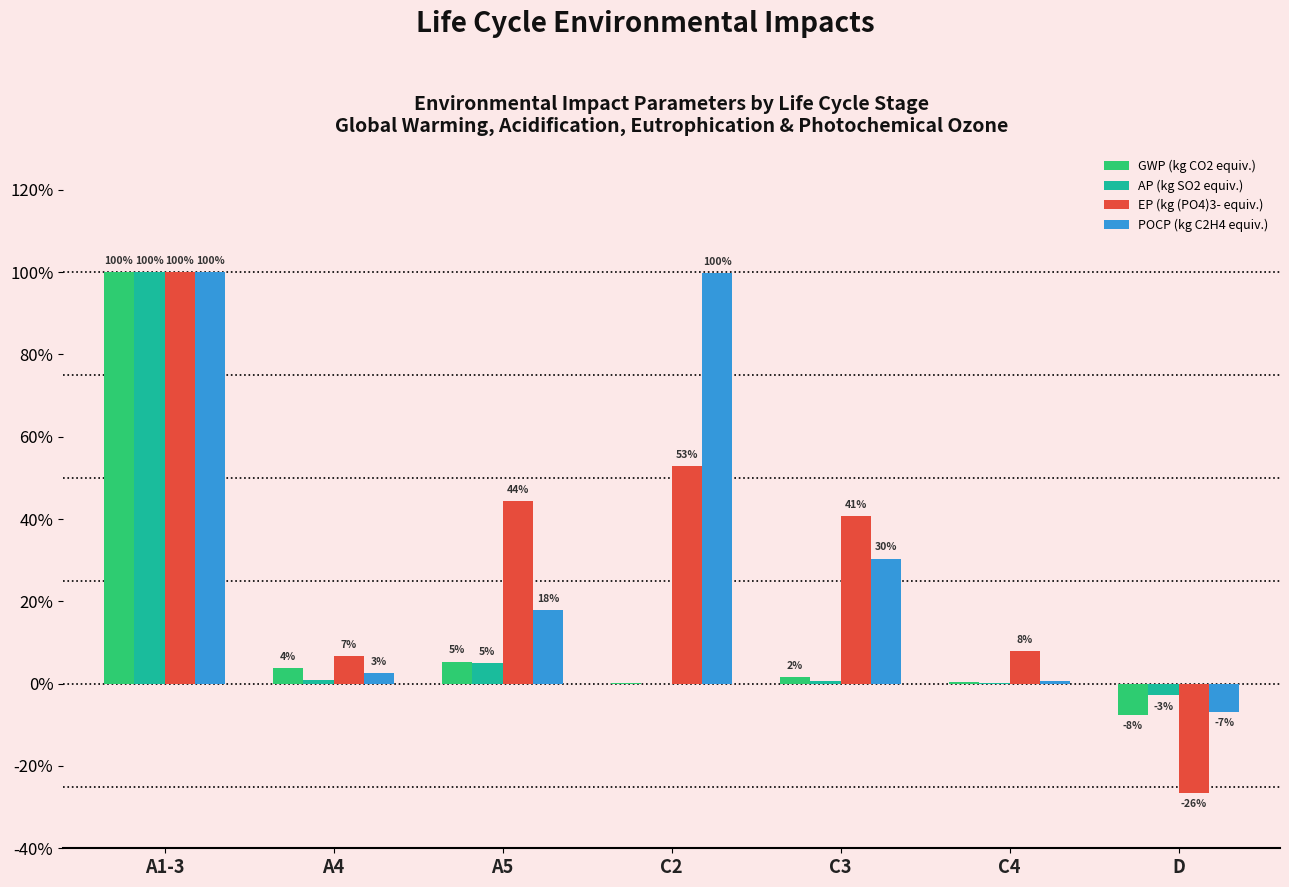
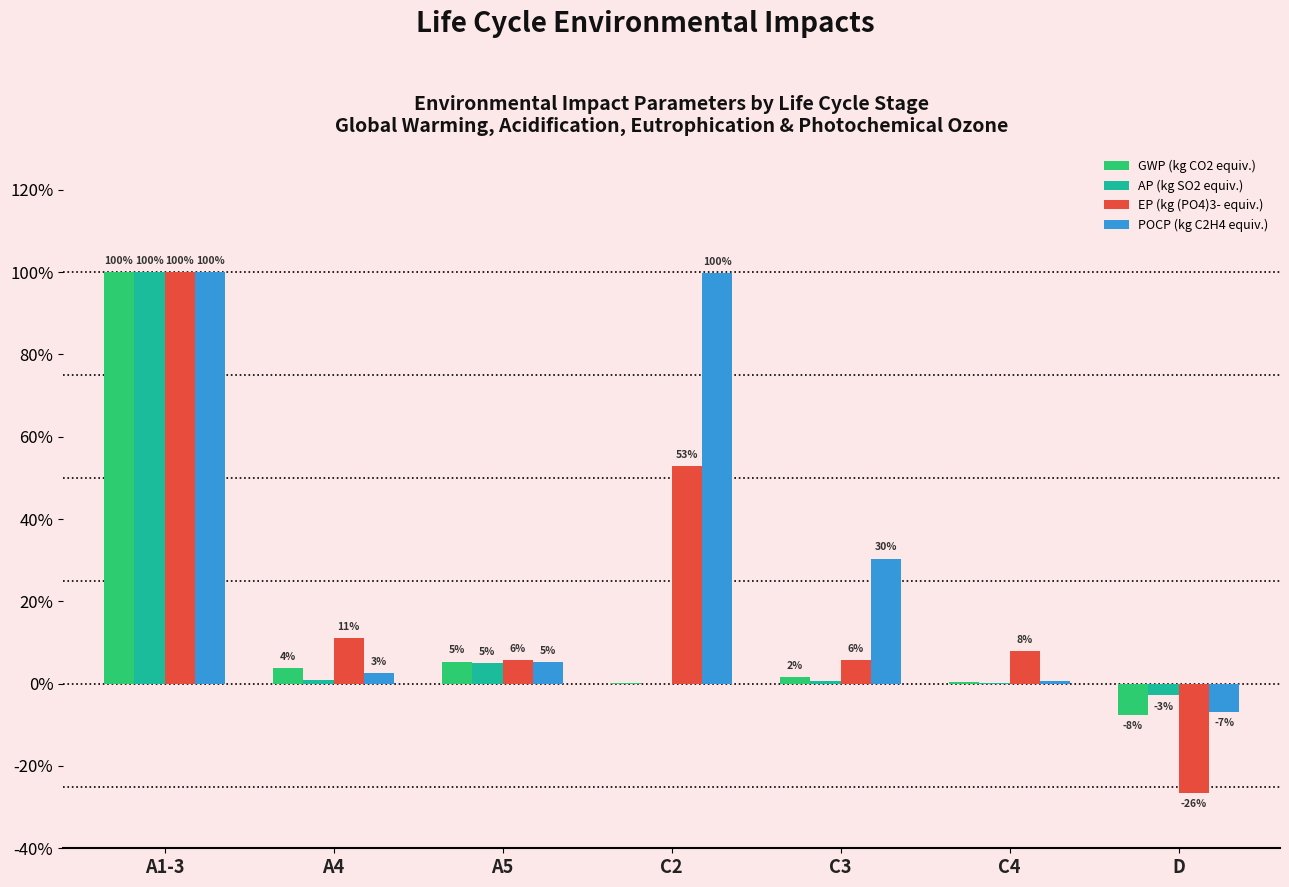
EP (kg (PO4)3- equiv.), A4: 7% -> 11%
EP (kg (PO4)3- equiv.), A5: 44% -> 6%
POCP (kg C2H4 equiv.), A5: 18% -> 5%
EP (kg (PO4)3- equiv.), C3: 41% -> 6%
